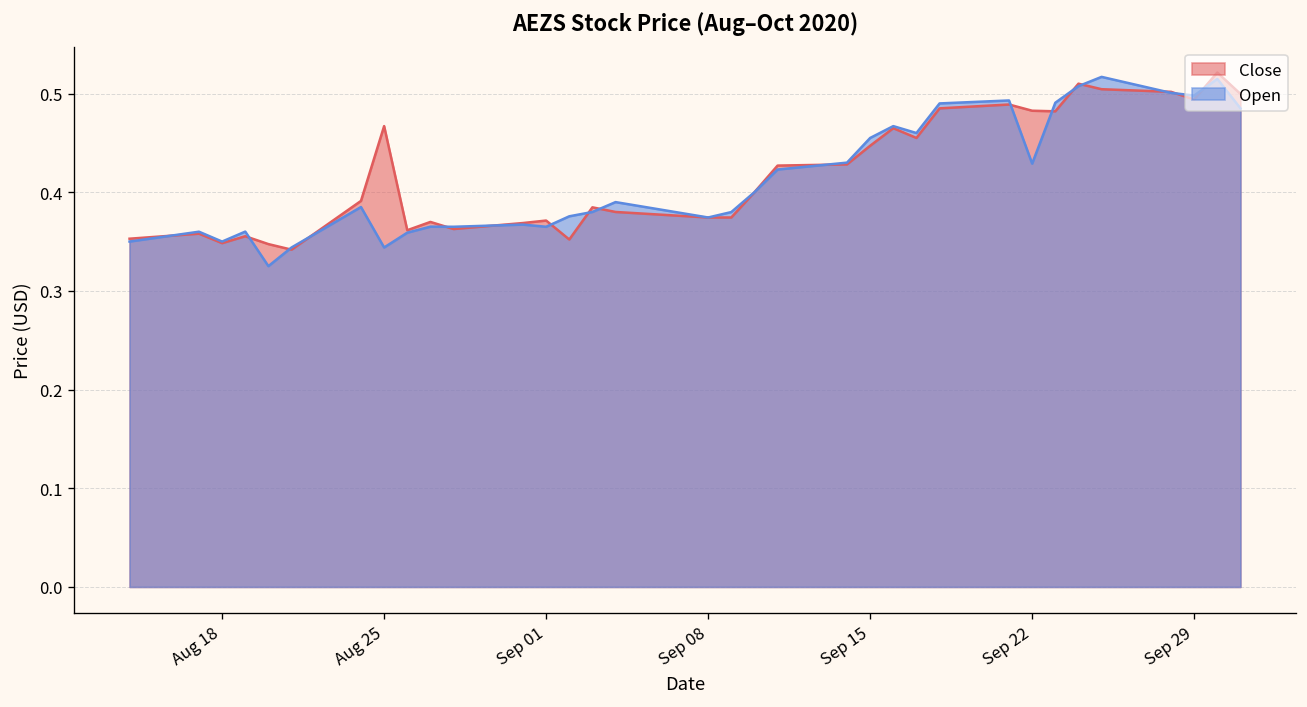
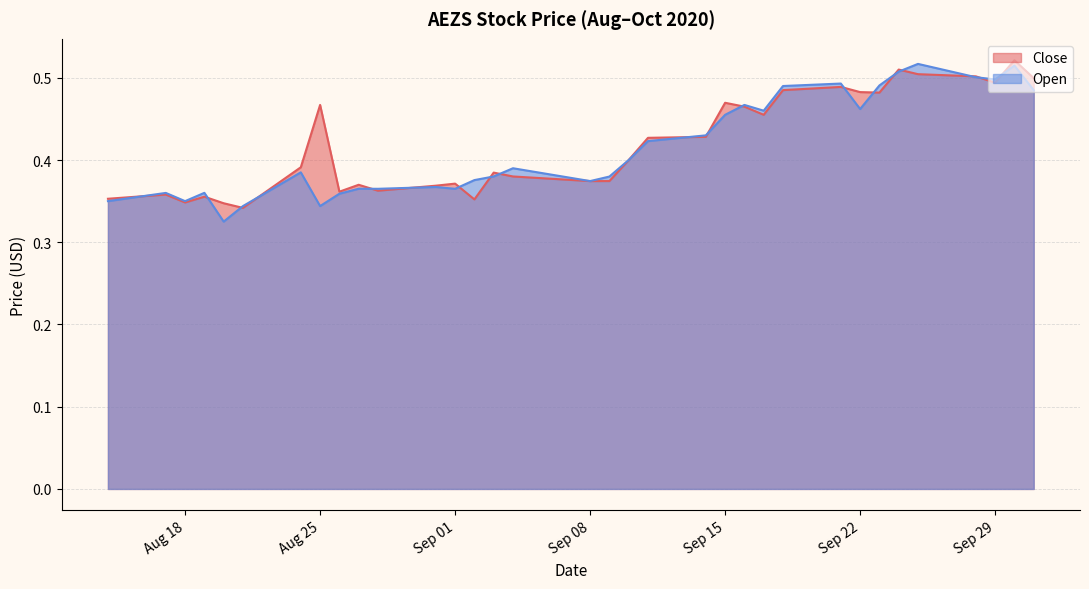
Close, Sep 15: 0.45 -> 0.47
Open, Sep 22: 0.43 -> 0.46
